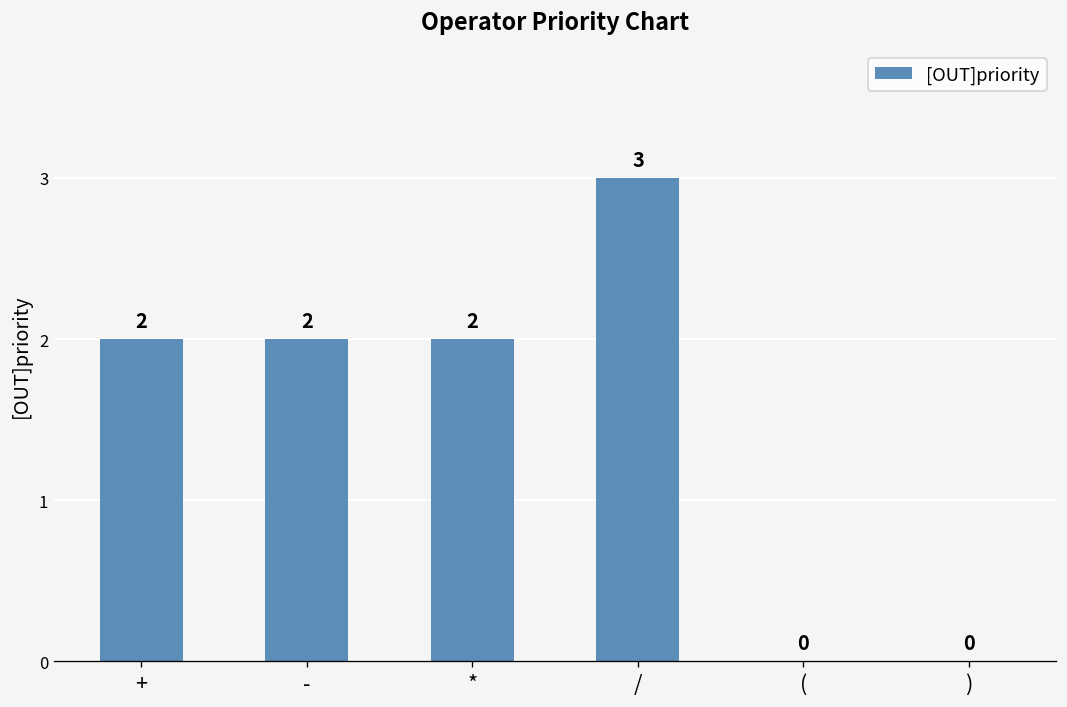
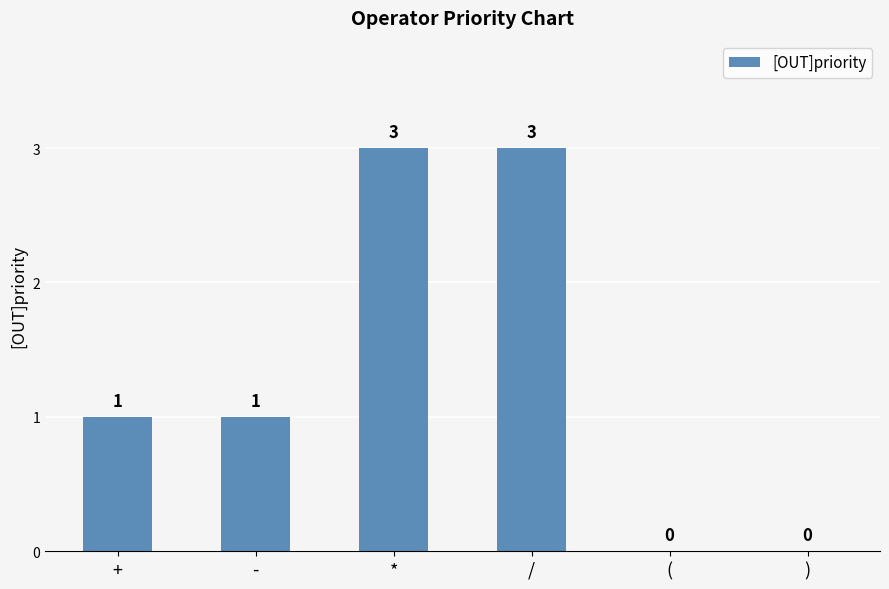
+: 2 -> 1
-: 2 -> 1
*: 2 -> 3
